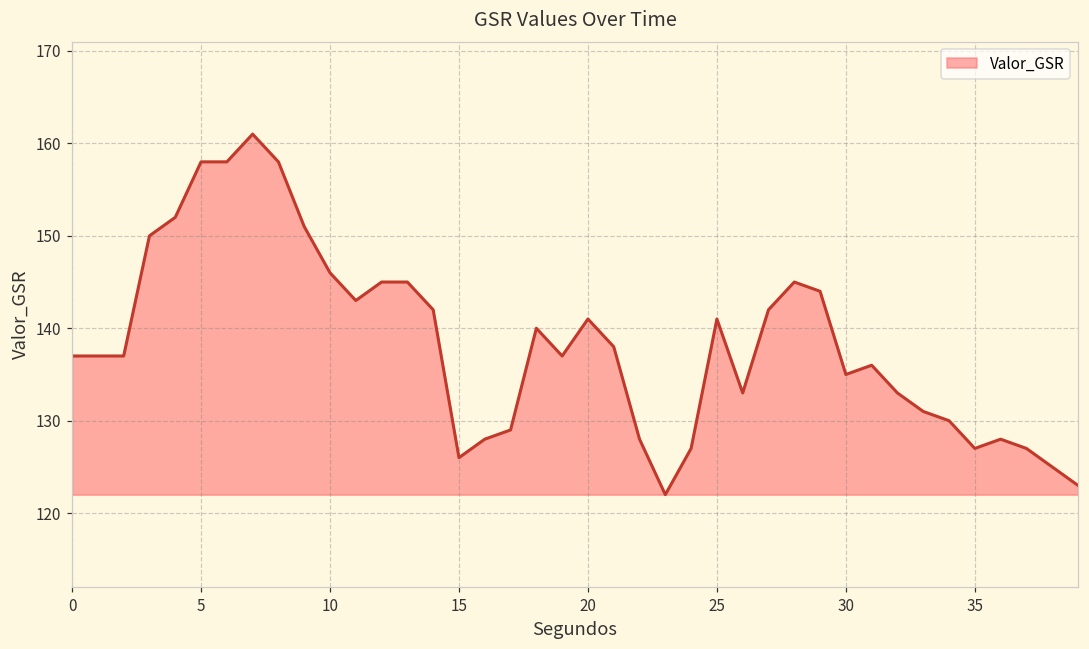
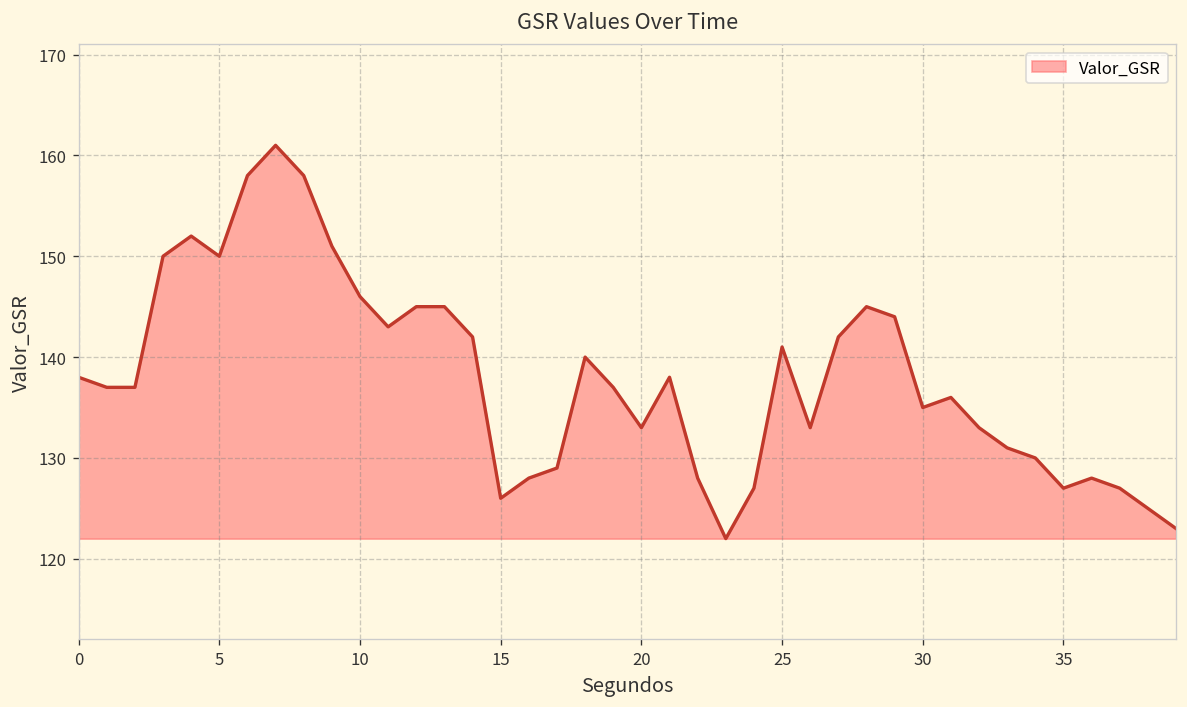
0: 137 -> 138
5: 158 -> 150
20: 141 -> 133
